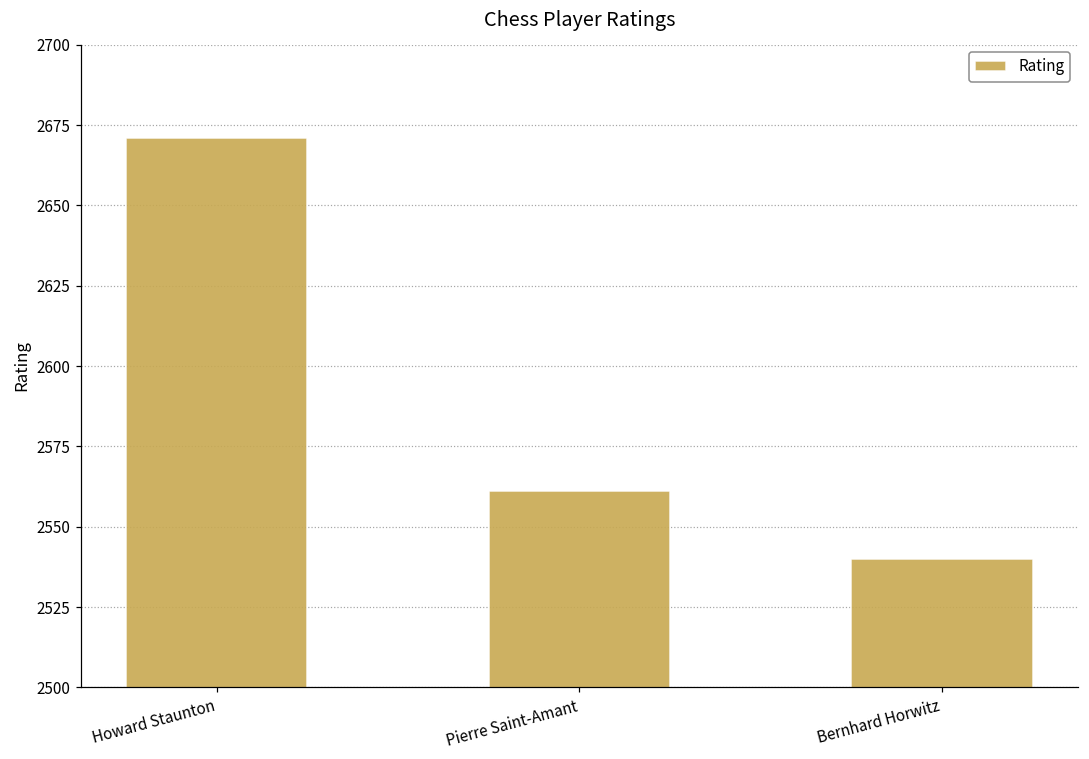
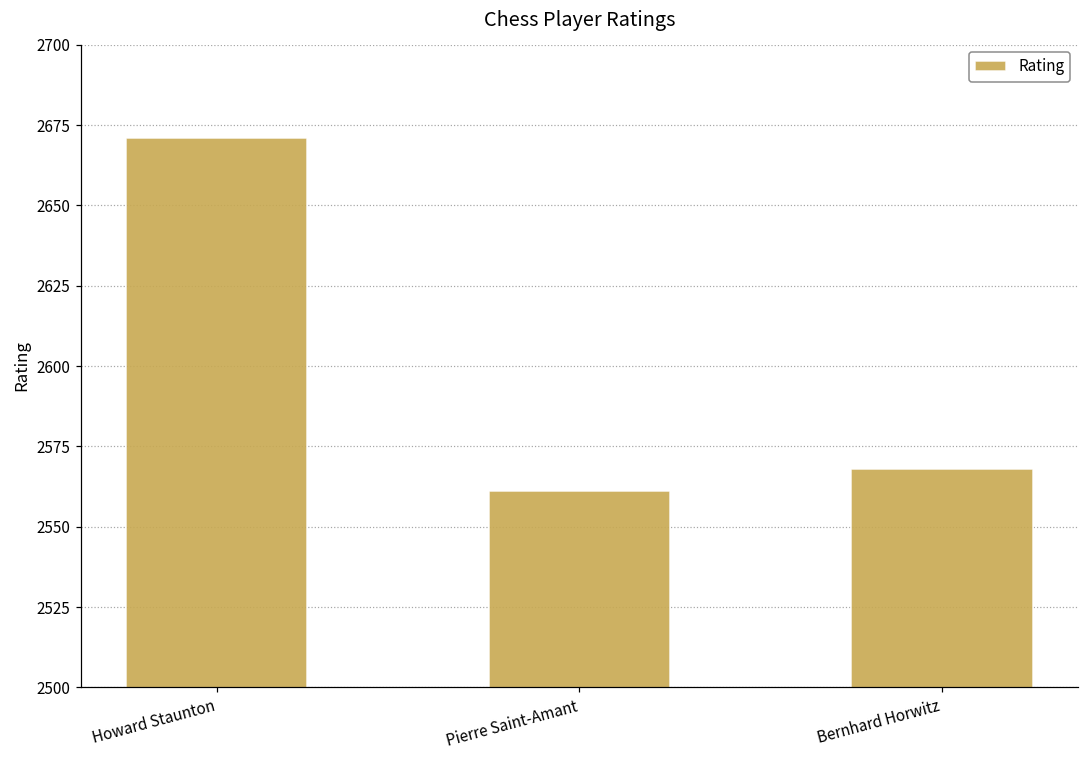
Bernhard Horwitz: 2540 -> 2568
